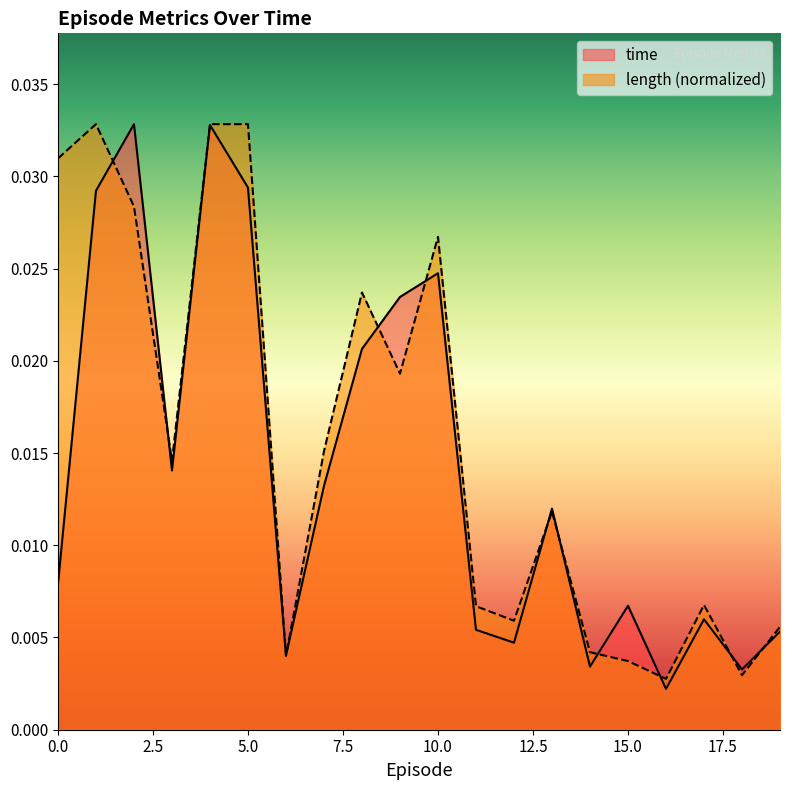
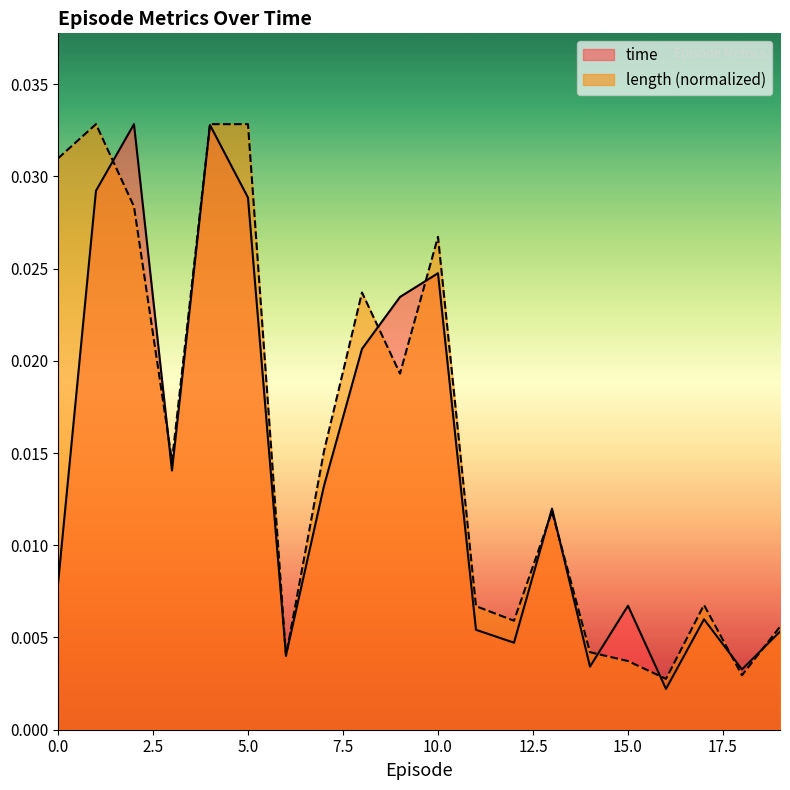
time, 5.0: 0.0294 -> 0.0289
